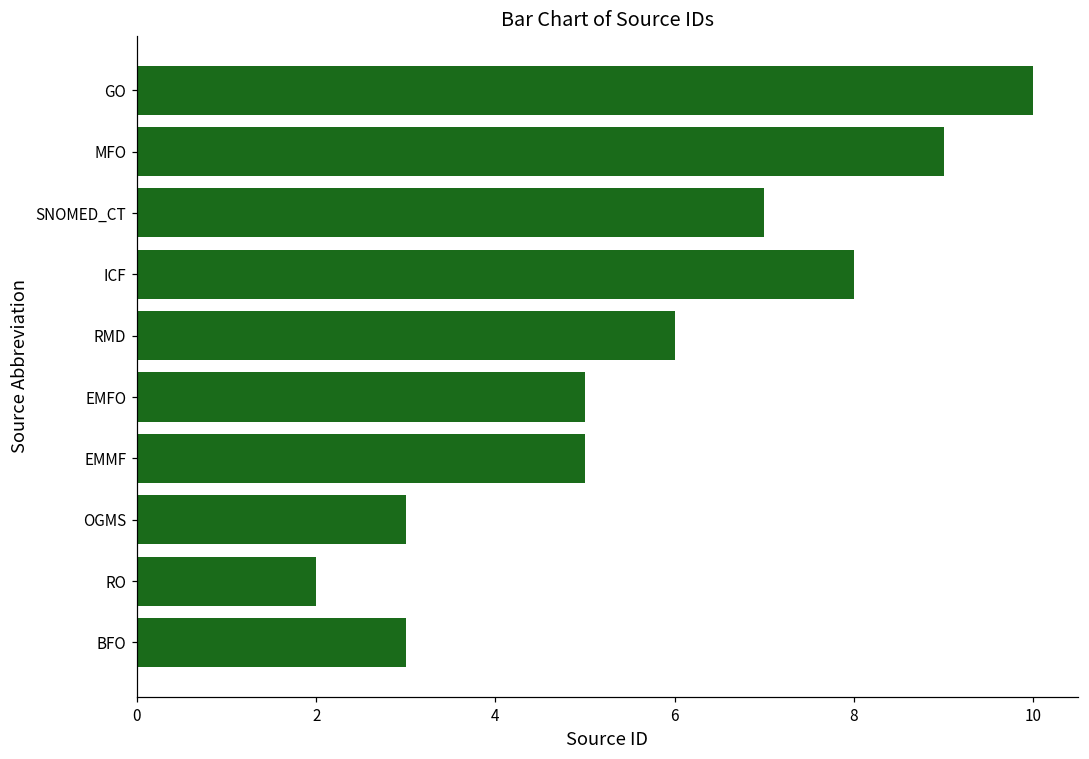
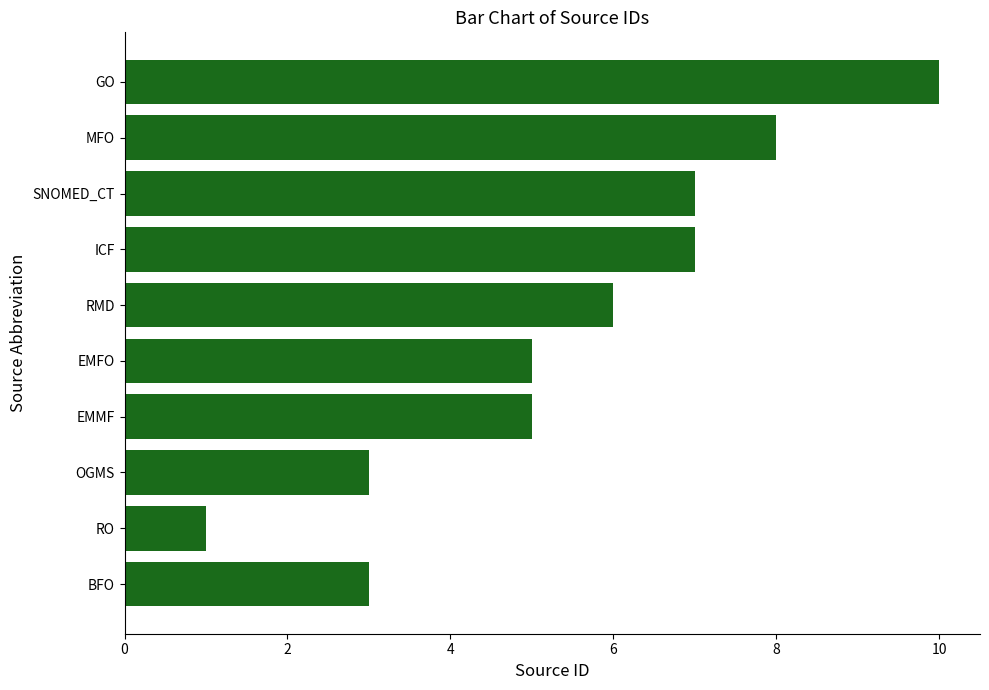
MFO: 9 -> 8
ICF: 8 -> 7
RO: 2 -> 1
